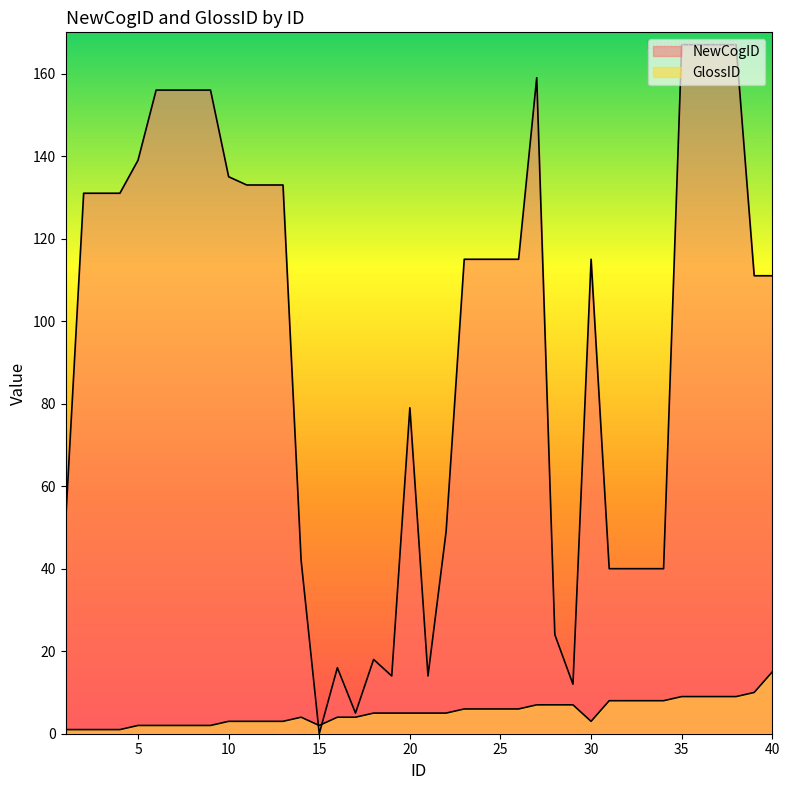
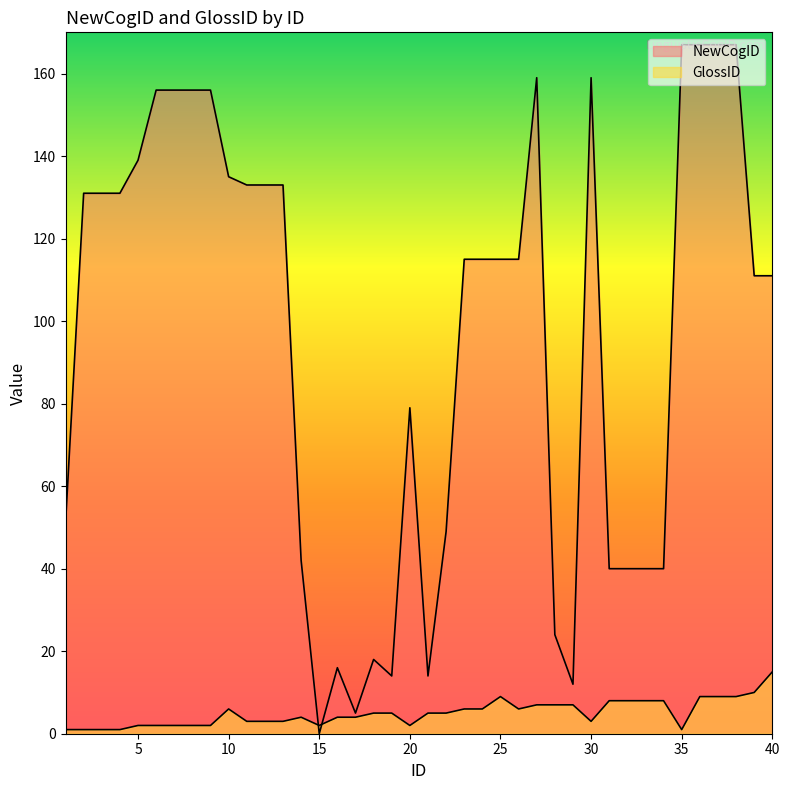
GlossID, 10: 3 -> 6
GlossID, 20: 5 -> 2
GlossID, 25: 6 -> 9
NewCogID, 30: 115 -> 159
GlossID, 35: 9 -> 1
